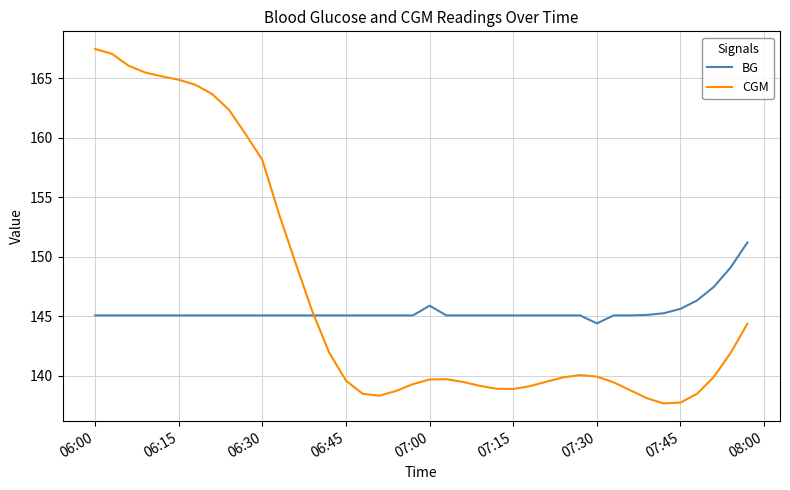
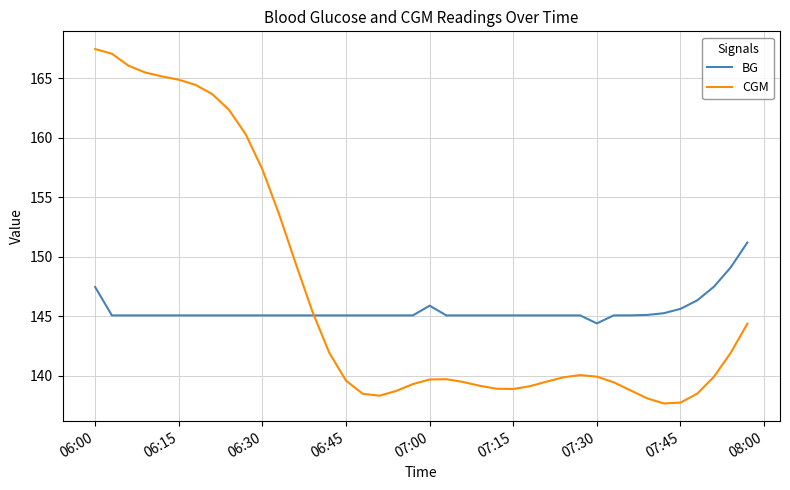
BG, 06:00: 145.1 -> 147.5
CGM, 06:30: 158.1 -> 157.4
